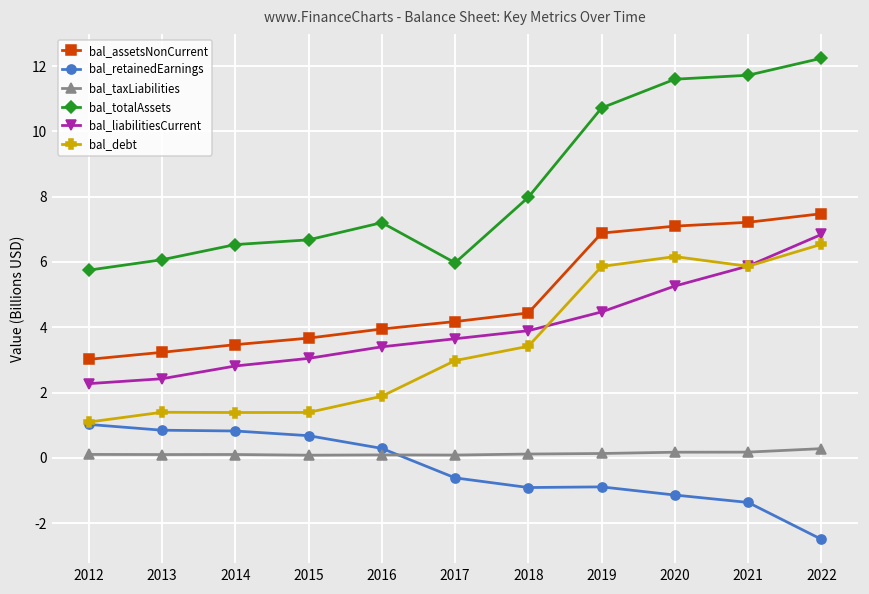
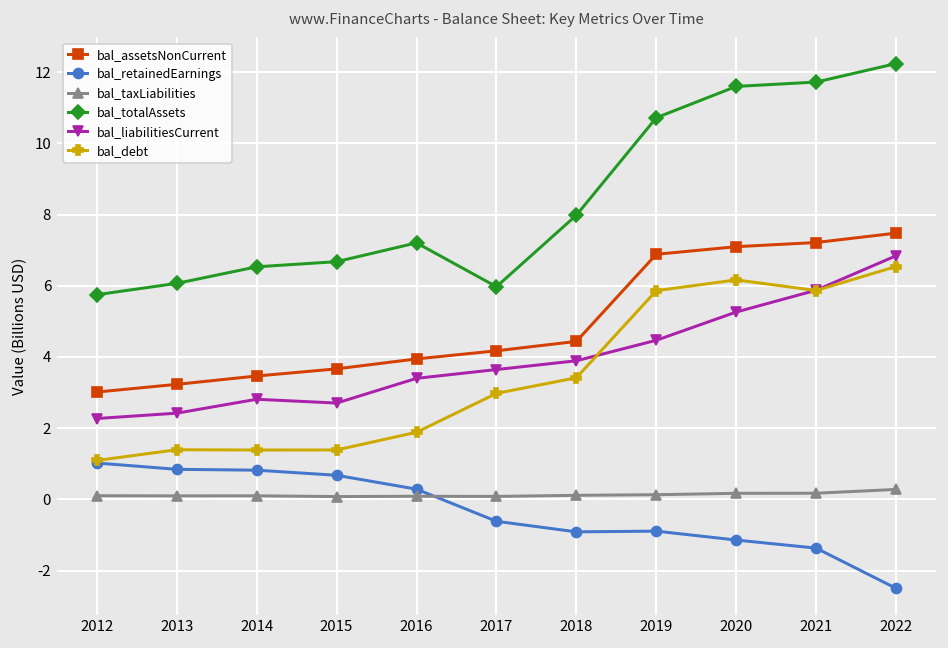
bal_liabilitiesCurrent, 2015: 3.0 -> 2.7
